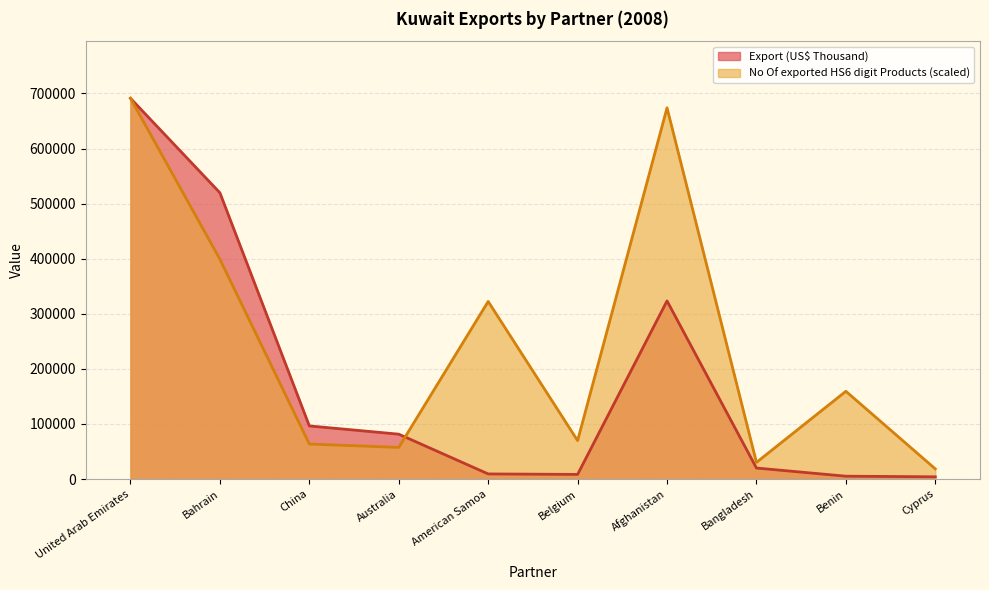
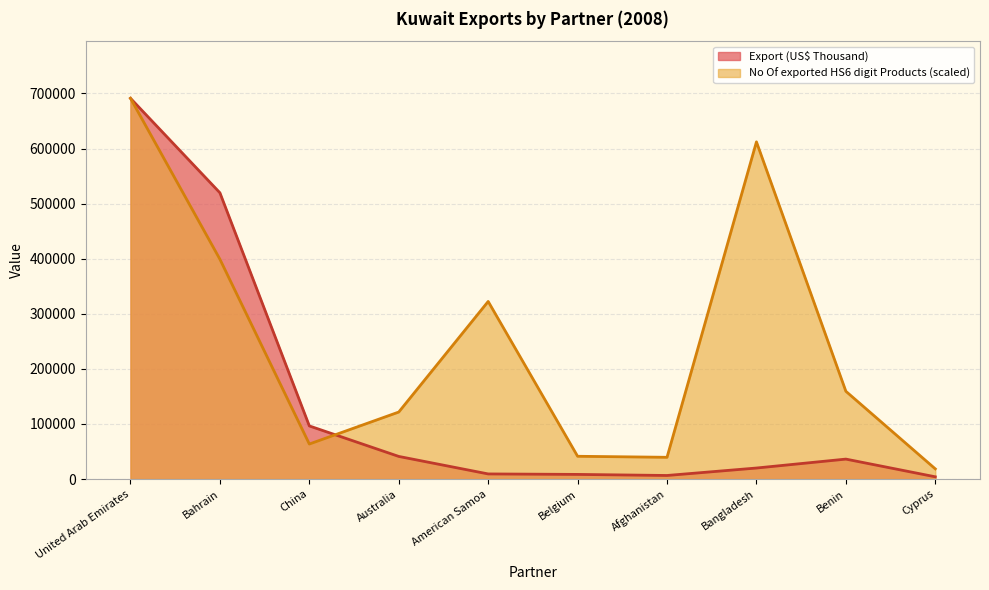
Export (US$ Thousand), Australia: 80000 -> 40000
No Of exported HS6 digit Products (scaled), Australia: 60000 -> 120000
No Of exported HS6 digit Products (scaled), Belgium: 70000 -> 40000
Export (US$ Thousand), Afghanistan: 320000 -> 10000
No Of exported HS6 digit Products (scaled), Afghanistan: 670000 -> 40000
No Of exported HS6 digit Products (scaled), Bangladesh: 30000 -> 610000
Export (US$ Thousand), Benin: 10000 -> 40000
